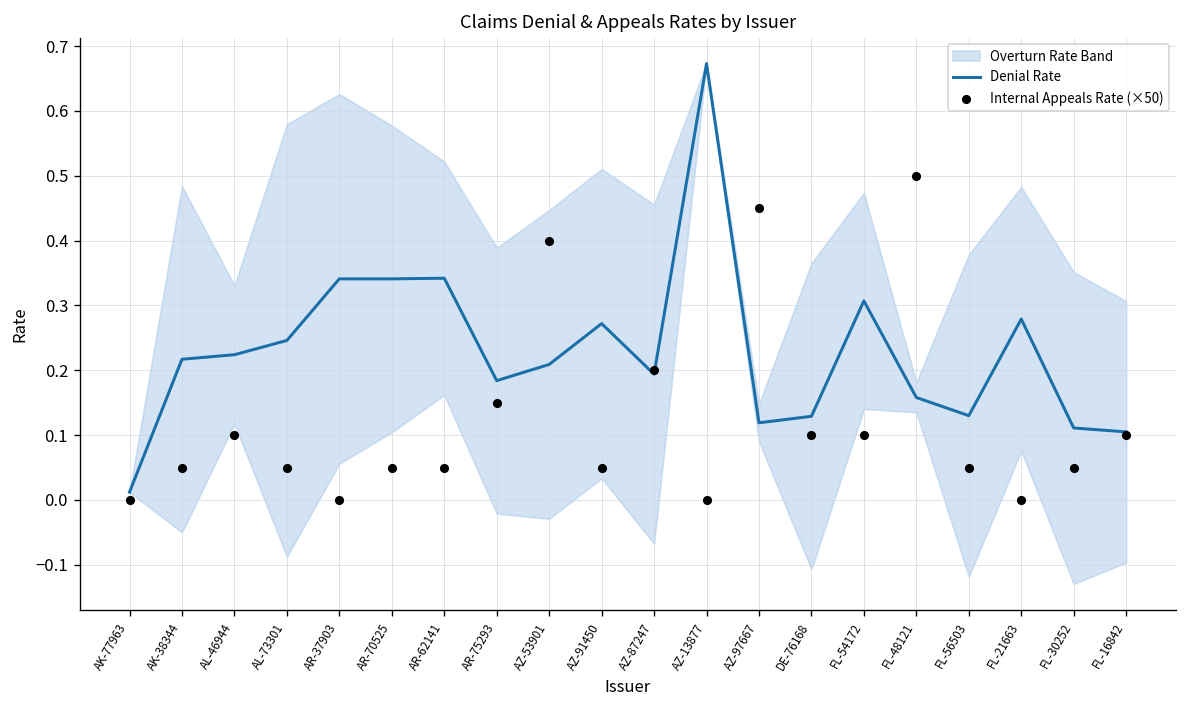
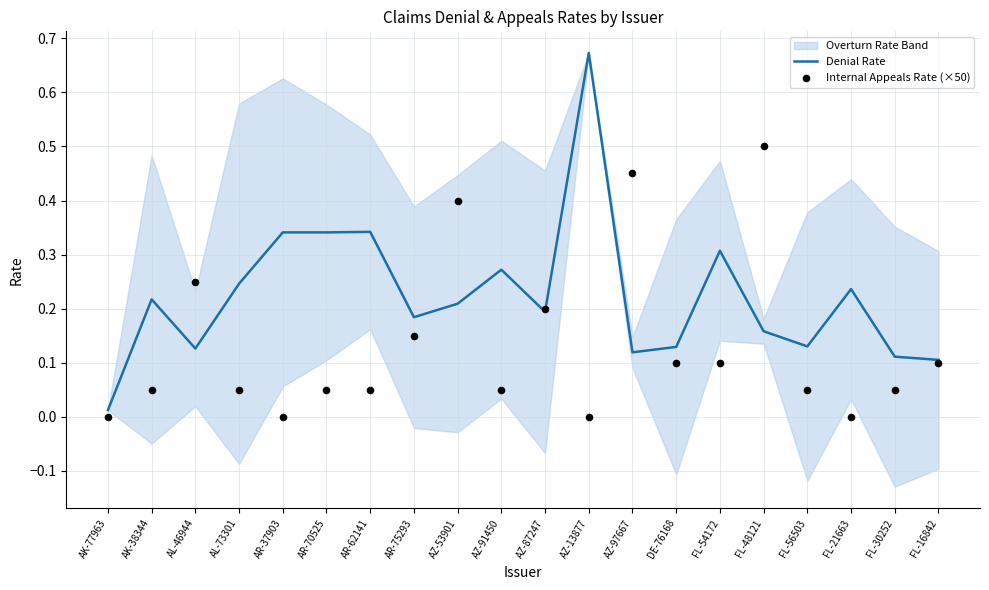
Denial Rate, AL-46944: 0.22 -> 0.13
Internal Appeals Rate (×50), AL-46944: 0.10 -> 0.25
Denial Rate, FL-21663: 0.28 -> 0.24
